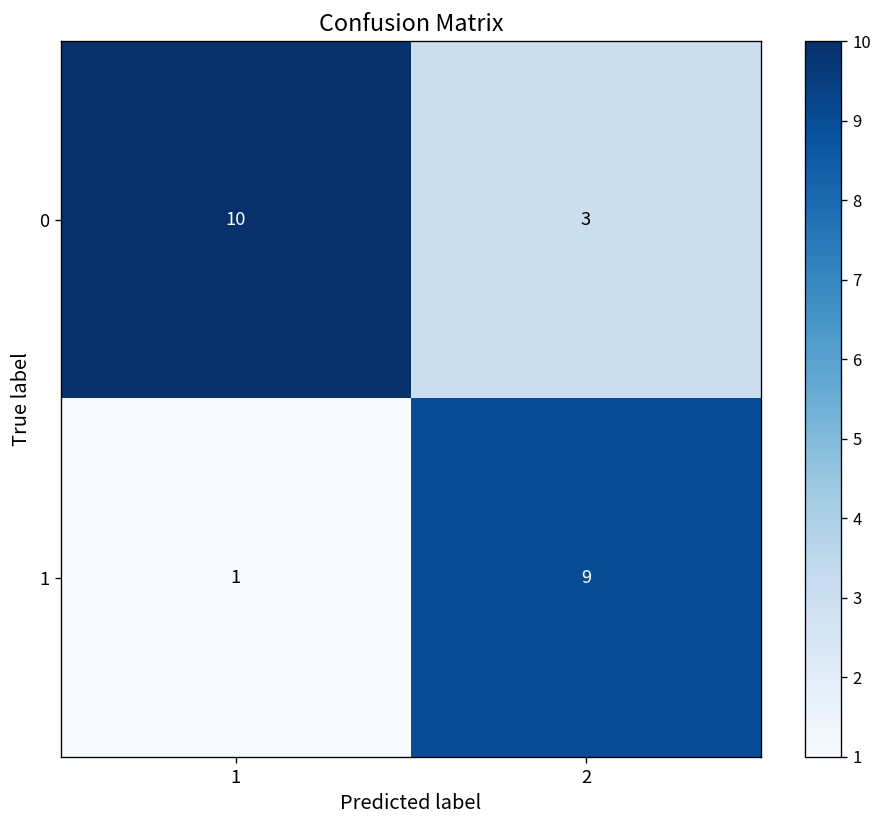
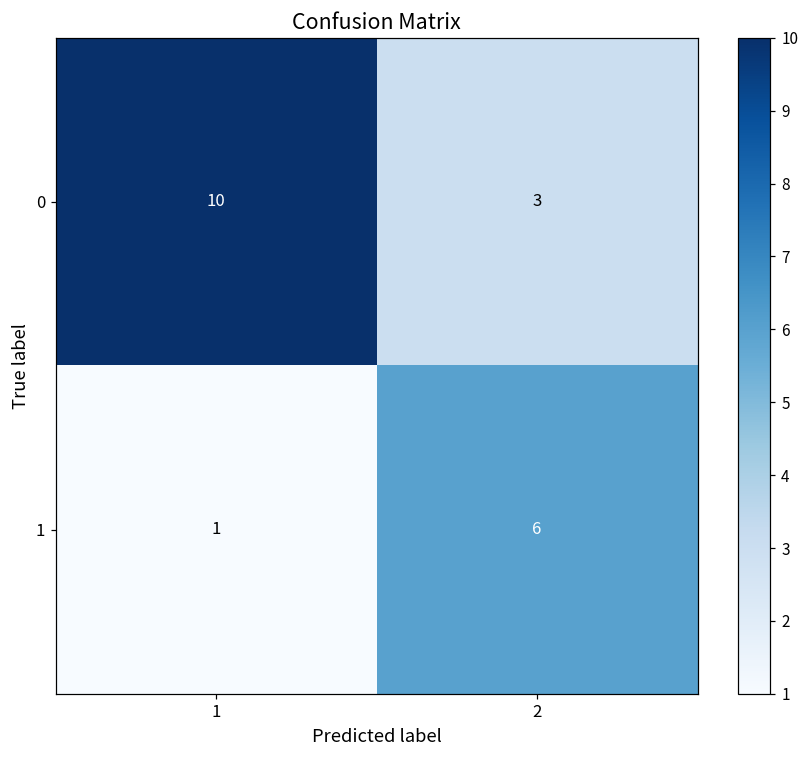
1, 2: 9 -> 6
